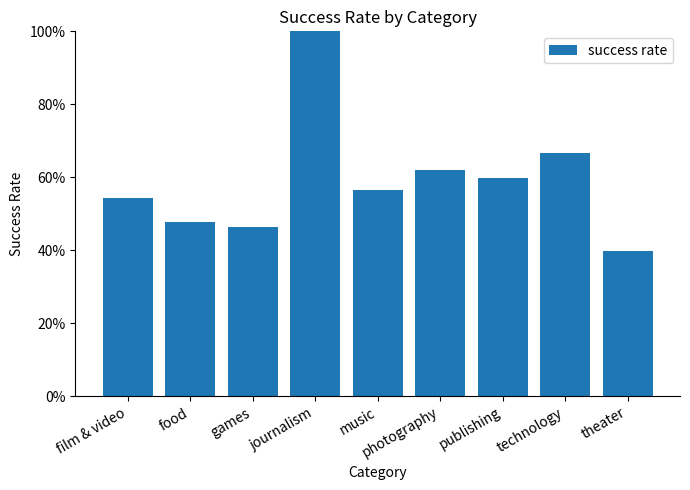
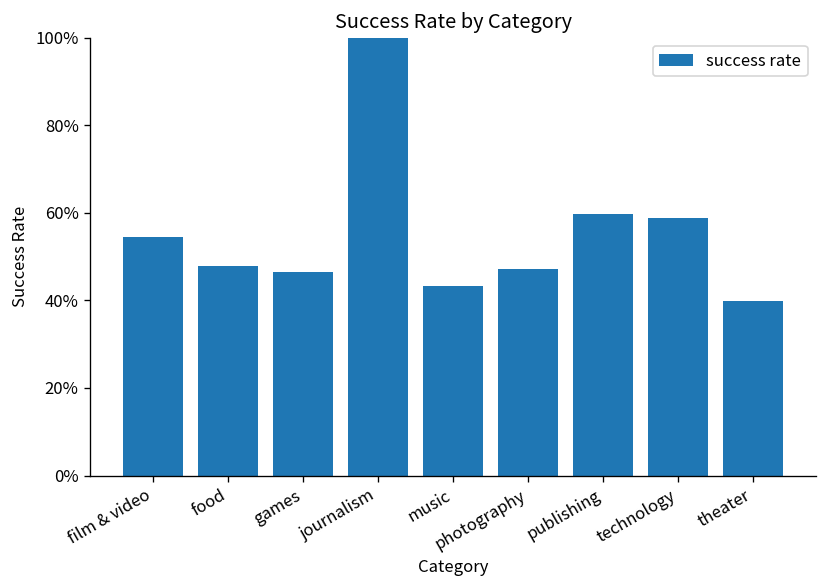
music: 57% -> 43%
photography: 62% -> 47%
technology: 67% -> 59%
